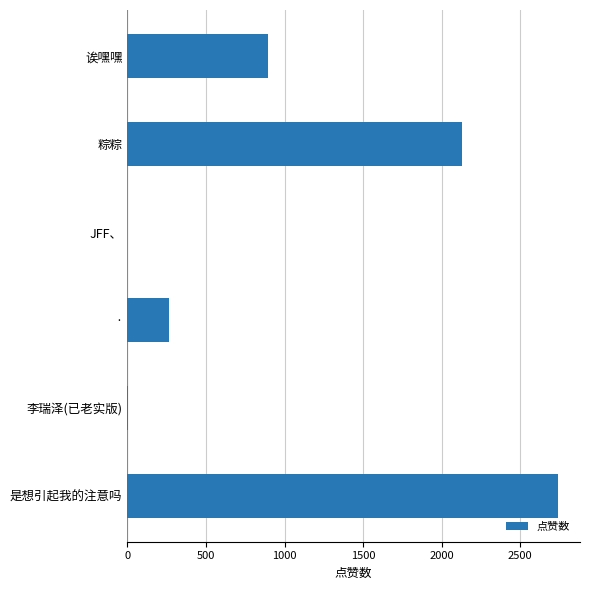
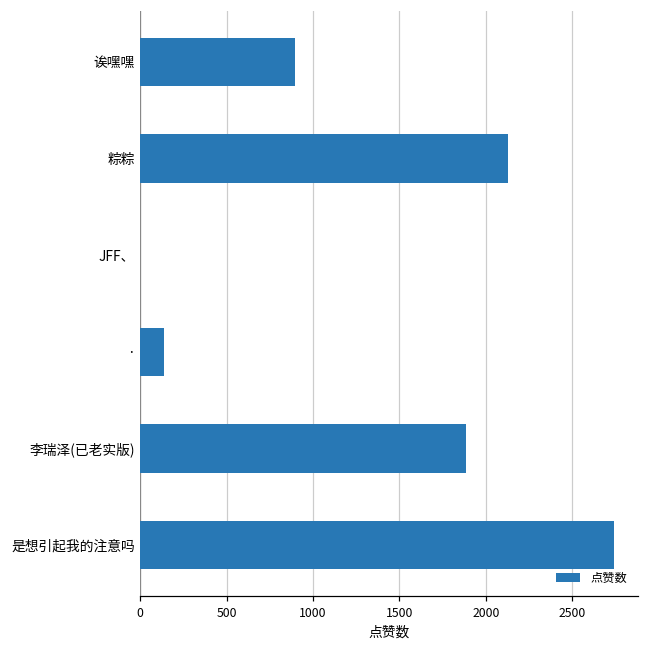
·: 260 -> 140
李瑞泽(已老实版): 0 -> 1880
